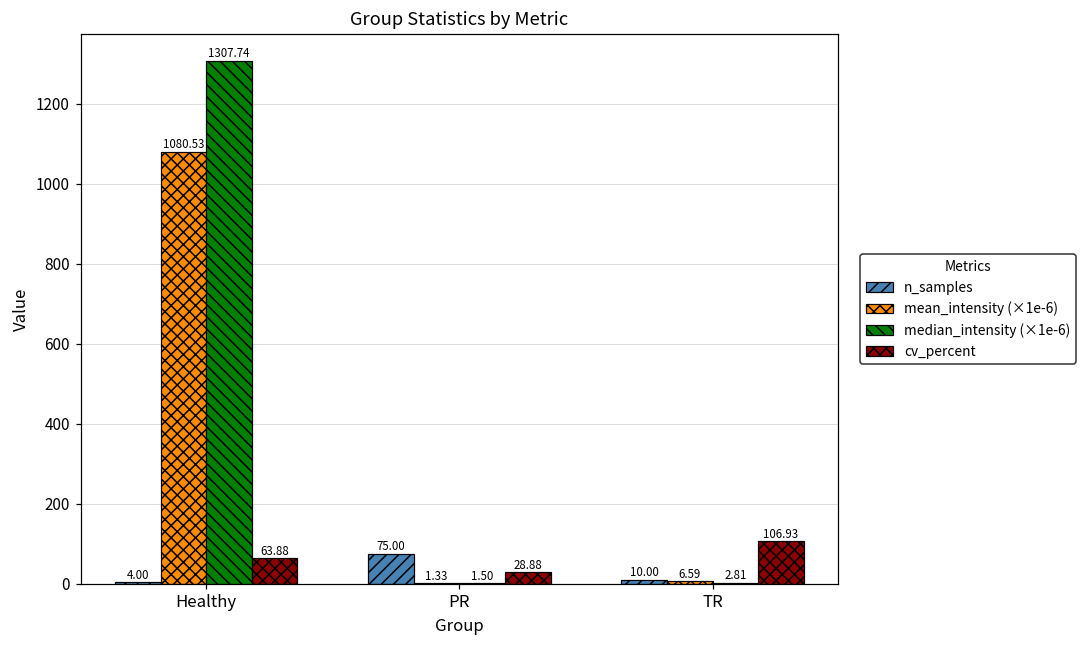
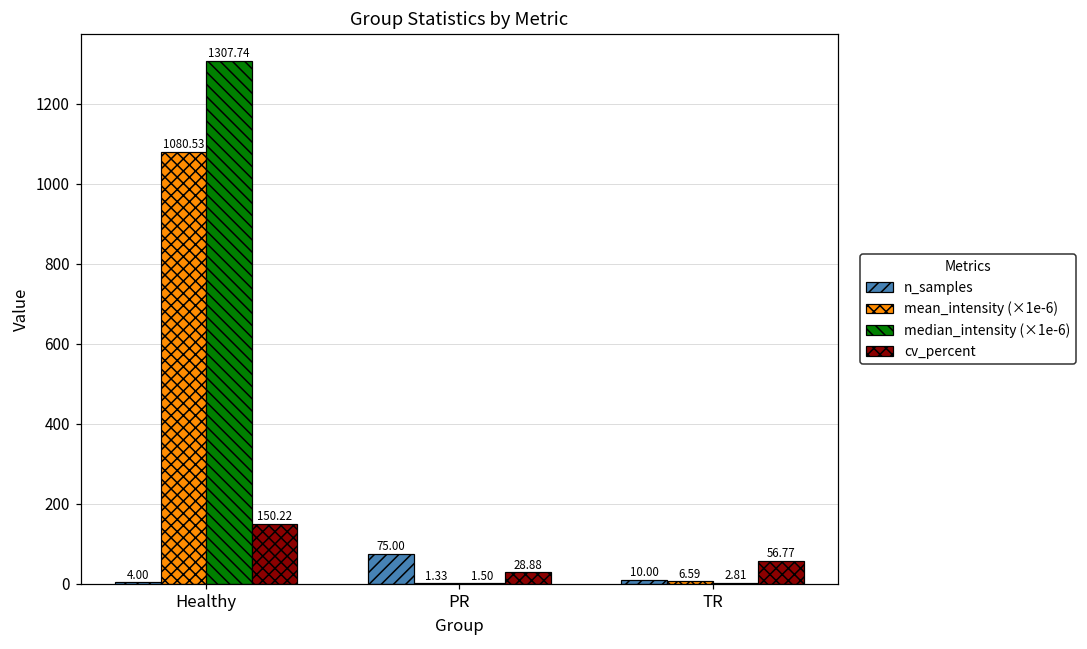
cv_percent, Healthy: 63.88 -> 150.22
cv_percent, TR: 106.93 -> 56.77
